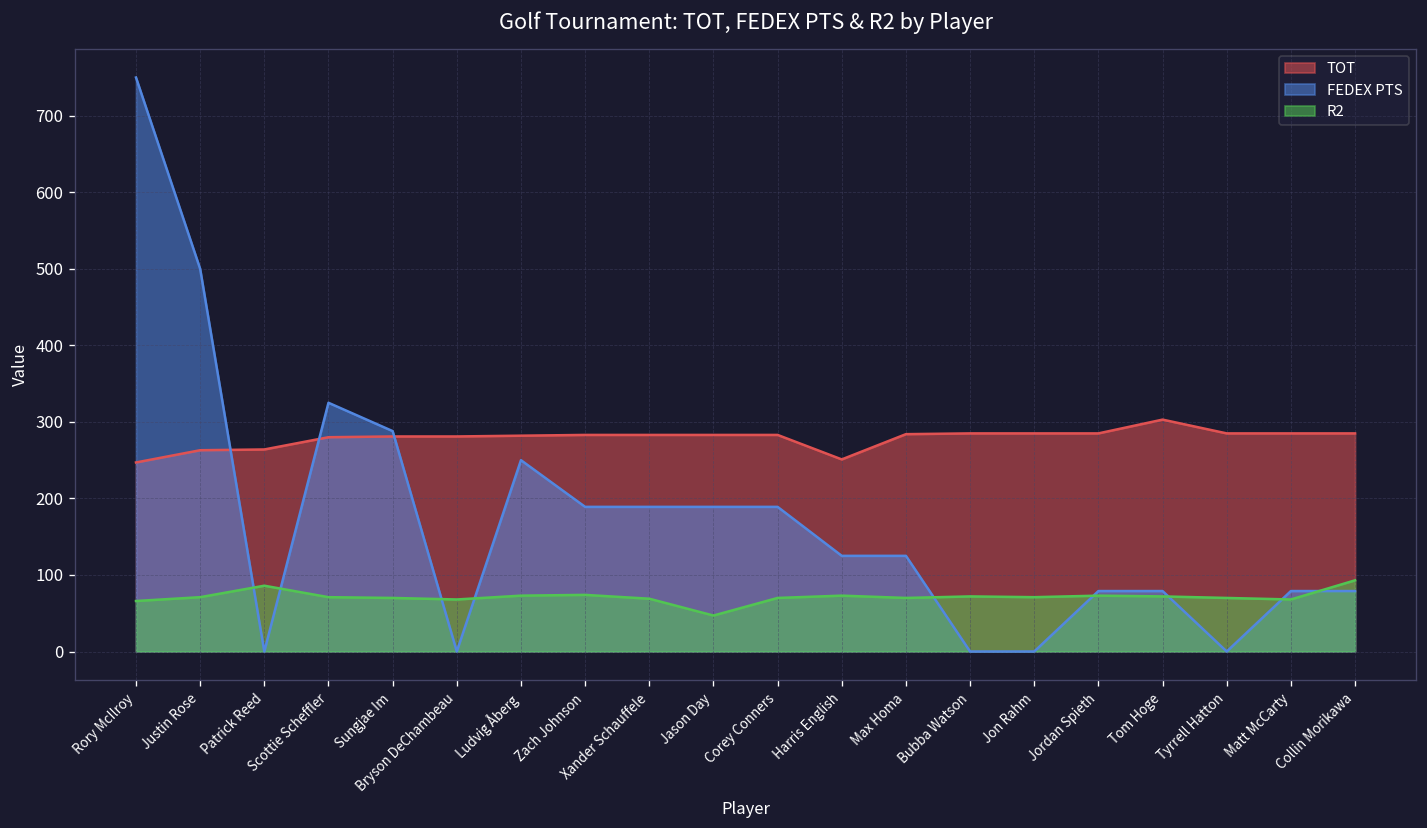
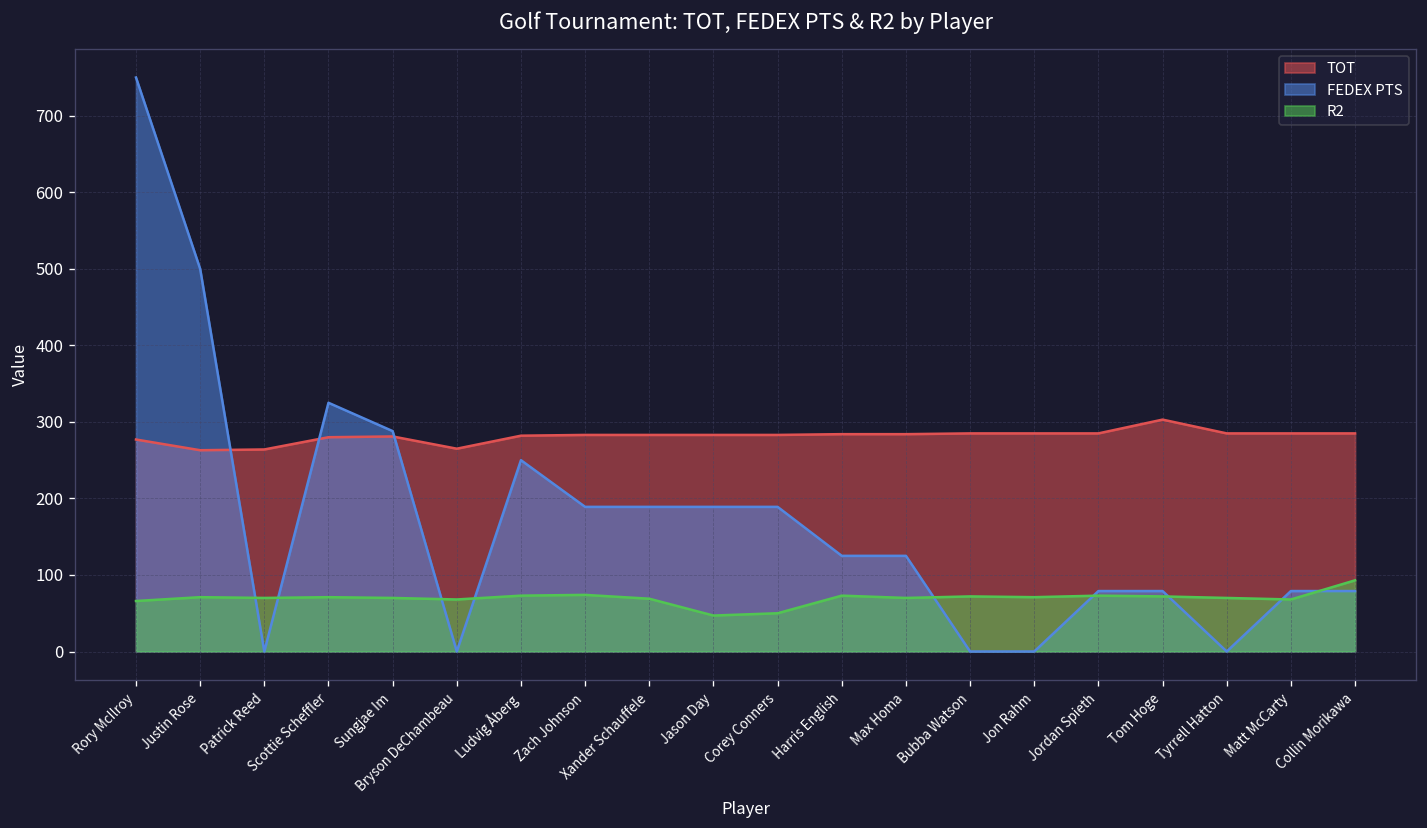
TOT, Rory McIlroy: 250 -> 280
R2, Patrick Reed: 90 -> 70
TOT, Bryson DeChambeau: 280 -> 270
R2, Corey Conners: 70 -> 50
TOT, Harris English: 250 -> 280
